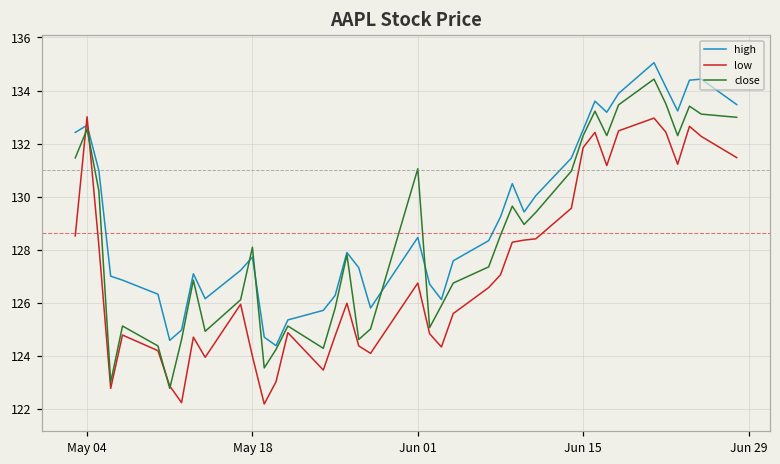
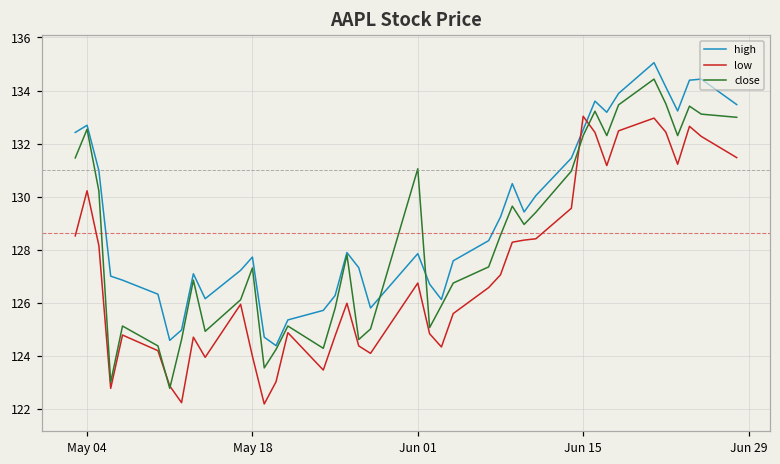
low, May 04: 133.0 -> 130.2
close, May 18: 128.1 -> 127.3
high, Jun 01: 128.5 -> 127.9
low, Jun 15: 131.9 -> 133.0
